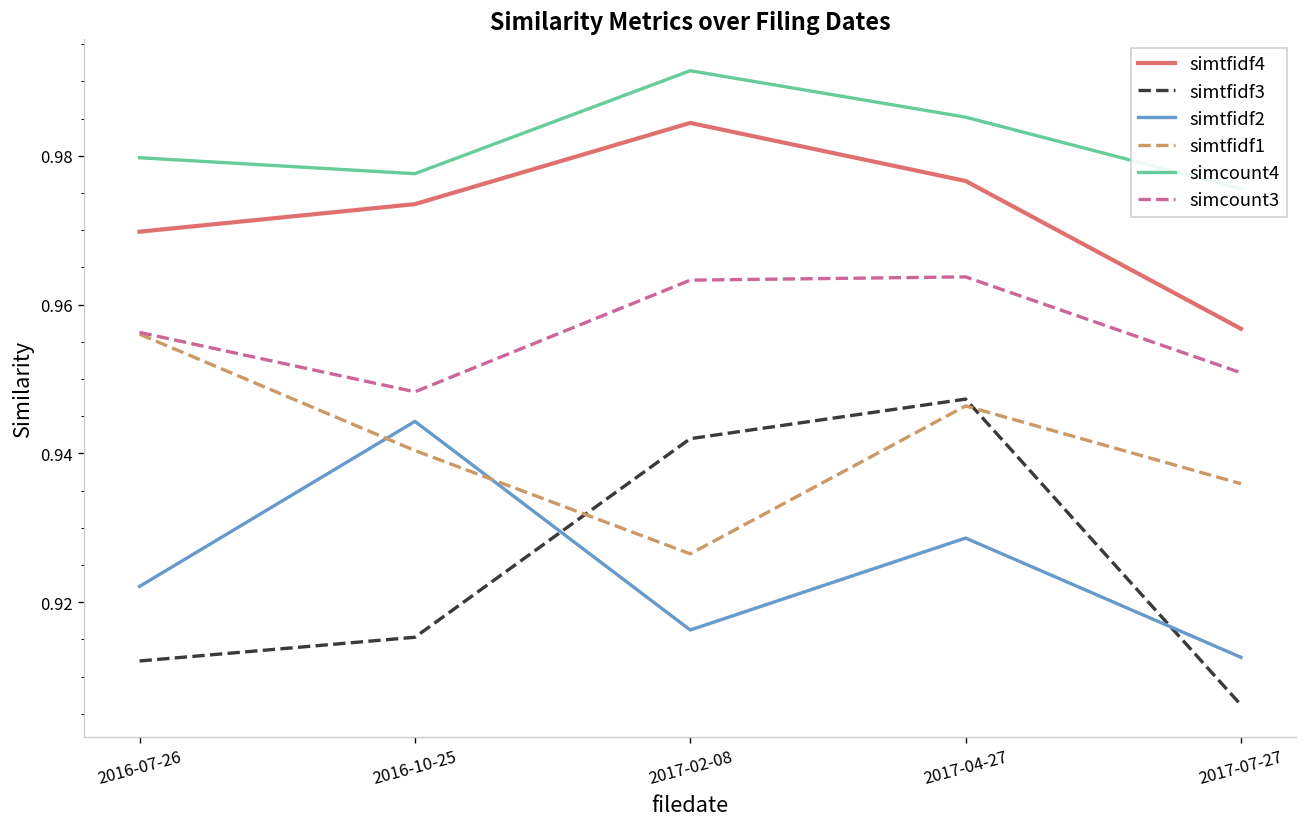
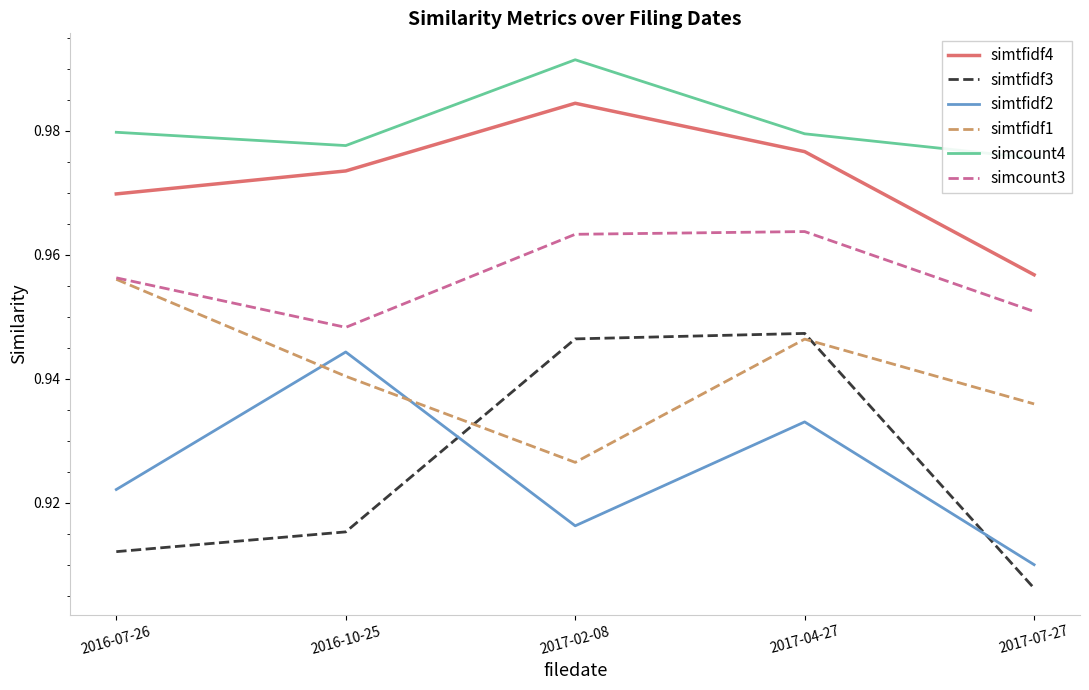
simtfidf3, 2017-02-08: 0.942 -> 0.946
simtfidf2, 2017-04-27: 0.929 -> 0.933
simcount4, 2017-04-27: 0.985 -> 0.979
simtfidf2, 2017-07-27: 0.913 -> 0.910
